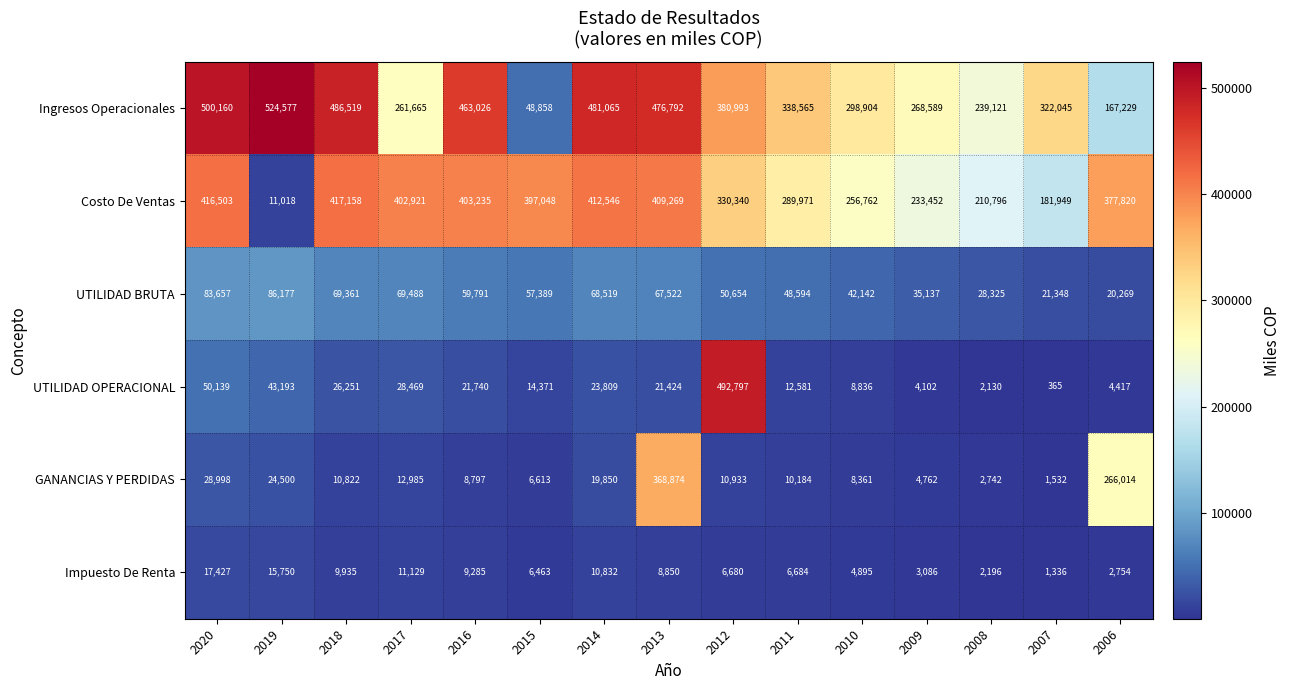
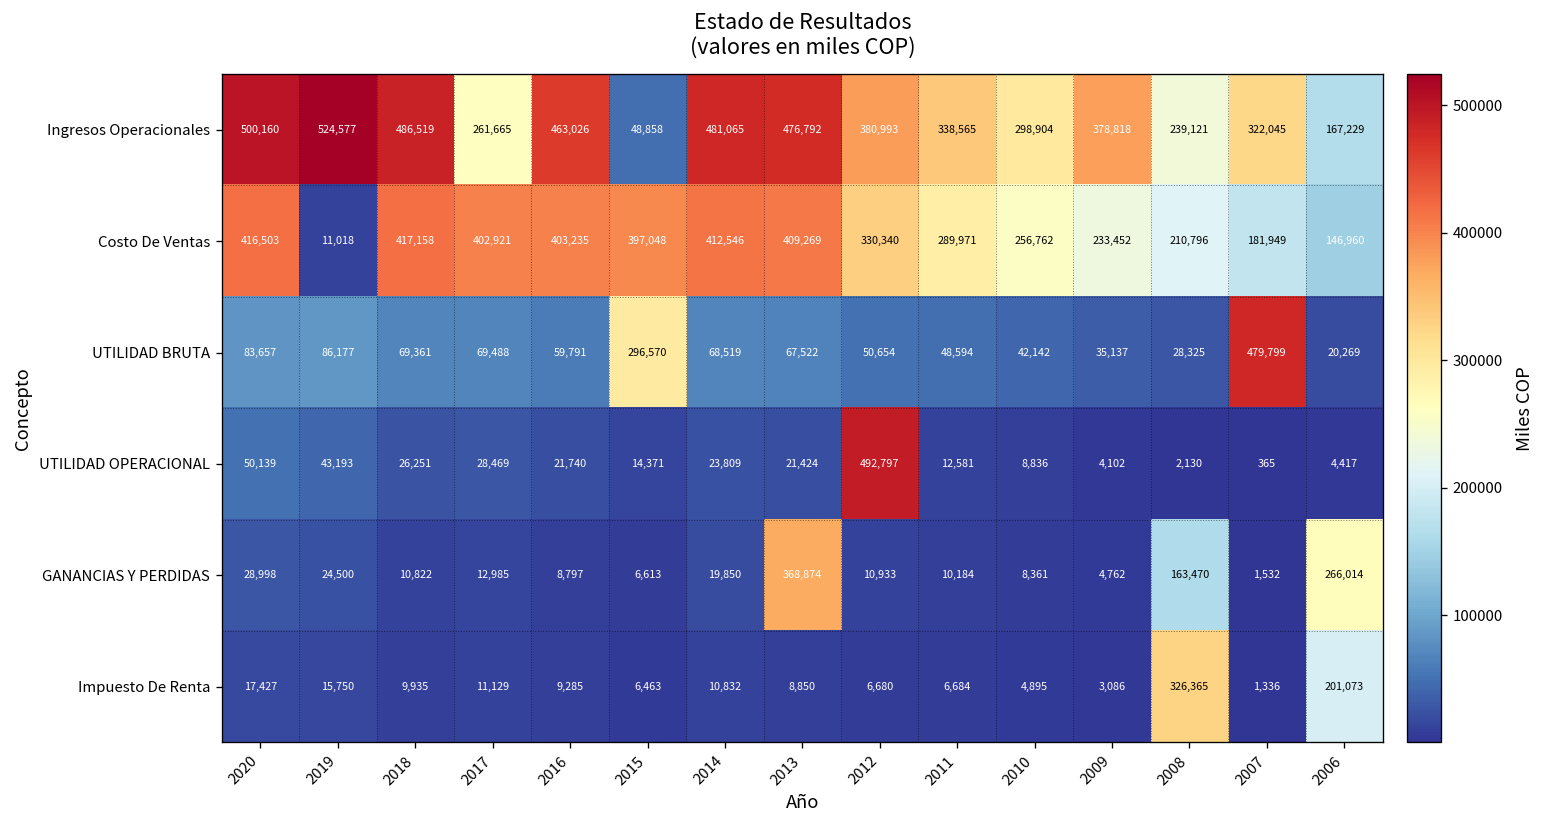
Ingresos Operacionales, 2009: 268,589 -> 378,818
Costo De Ventas, 2006: 377,820 -> 146,960
UTILIDAD BRUTA, 2015: 57,389 -> 296,570
UTILIDAD BRUTA, 2007: 21,348 -> 479,799
GANANCIAS Y PERDIDAS, 2008: 2,742 -> 163,470
Impuesto De Renta, 2008: 2,196 -> 326,365
Impuesto De Renta, 2006: 2,754 -> 201,073
